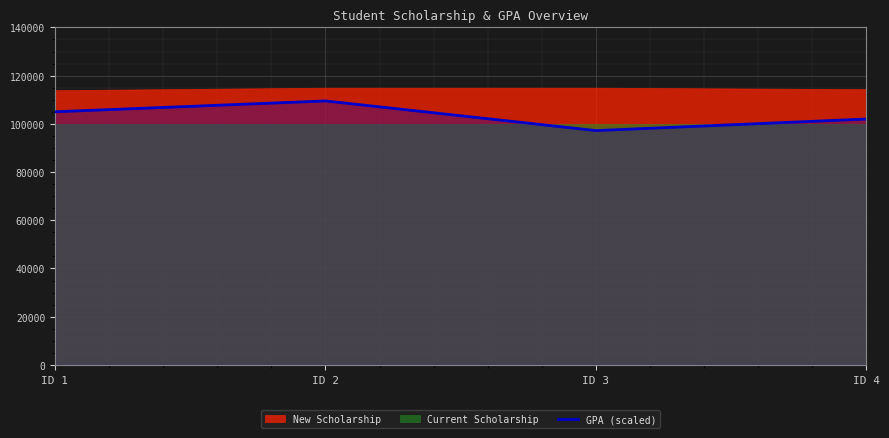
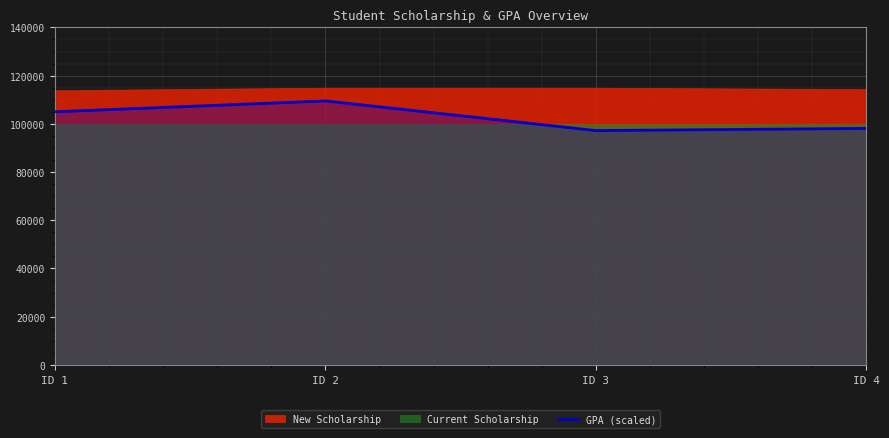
GPA (scaled), ID 4: 102000 -> 98000
